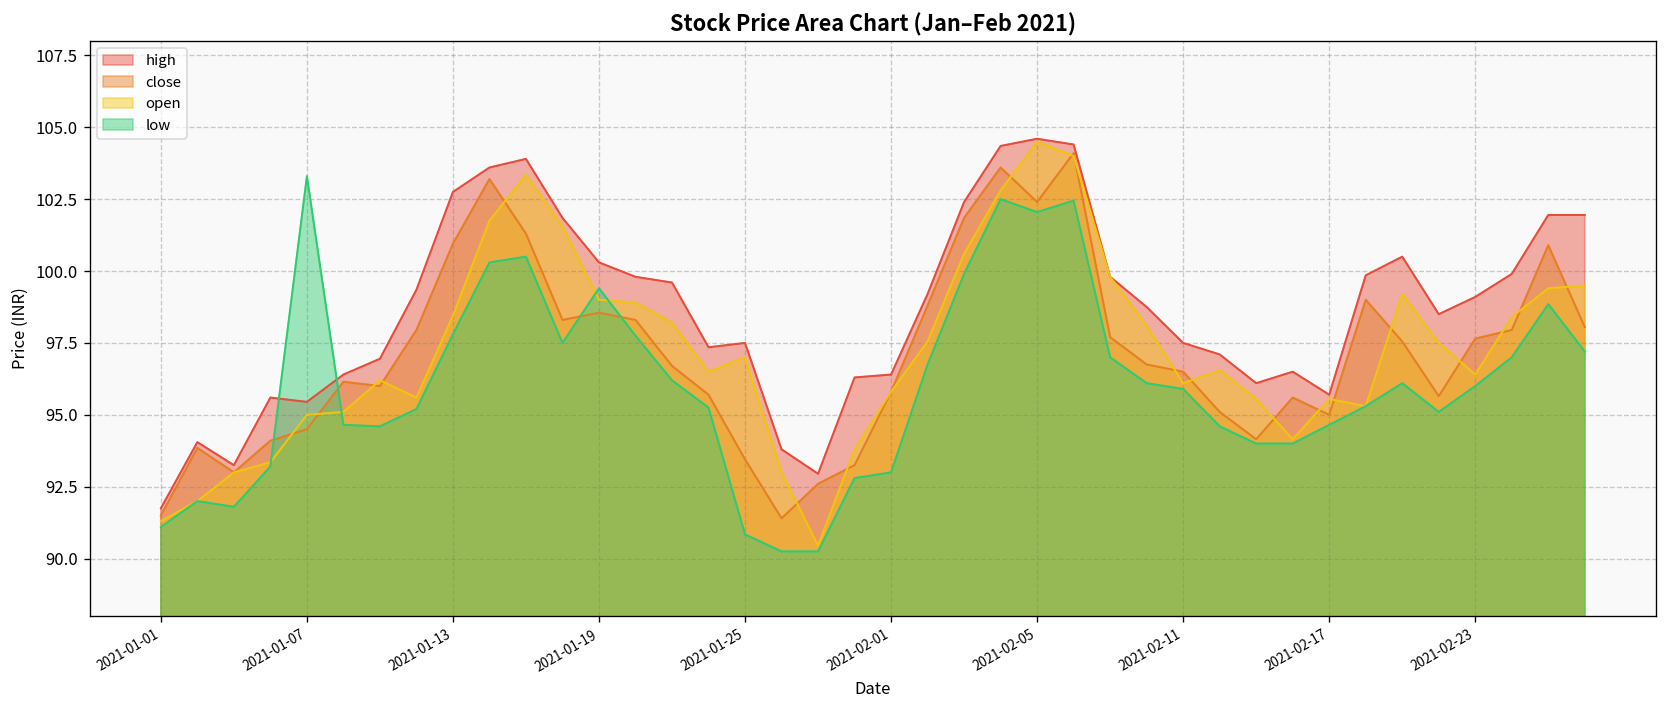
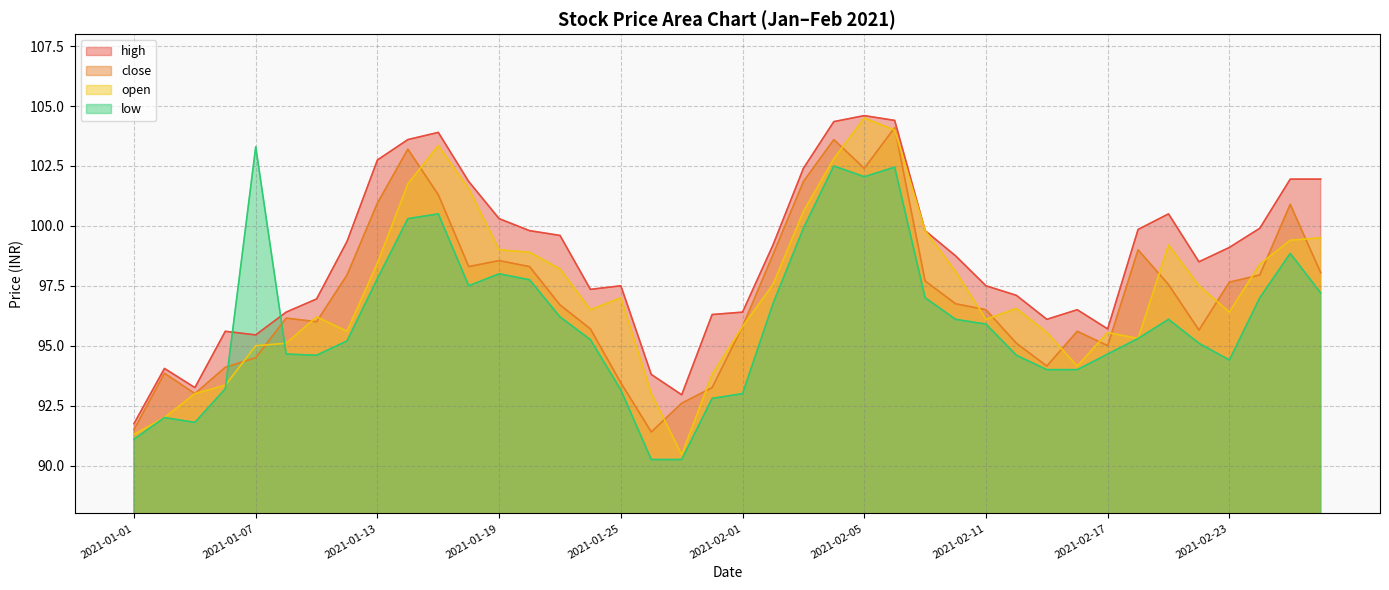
low, 2021-01-19: 99.4 -> 98.0
low, 2021-01-25: 90.8 -> 93.2
low, 2021-02-23: 96.0 -> 94.4
